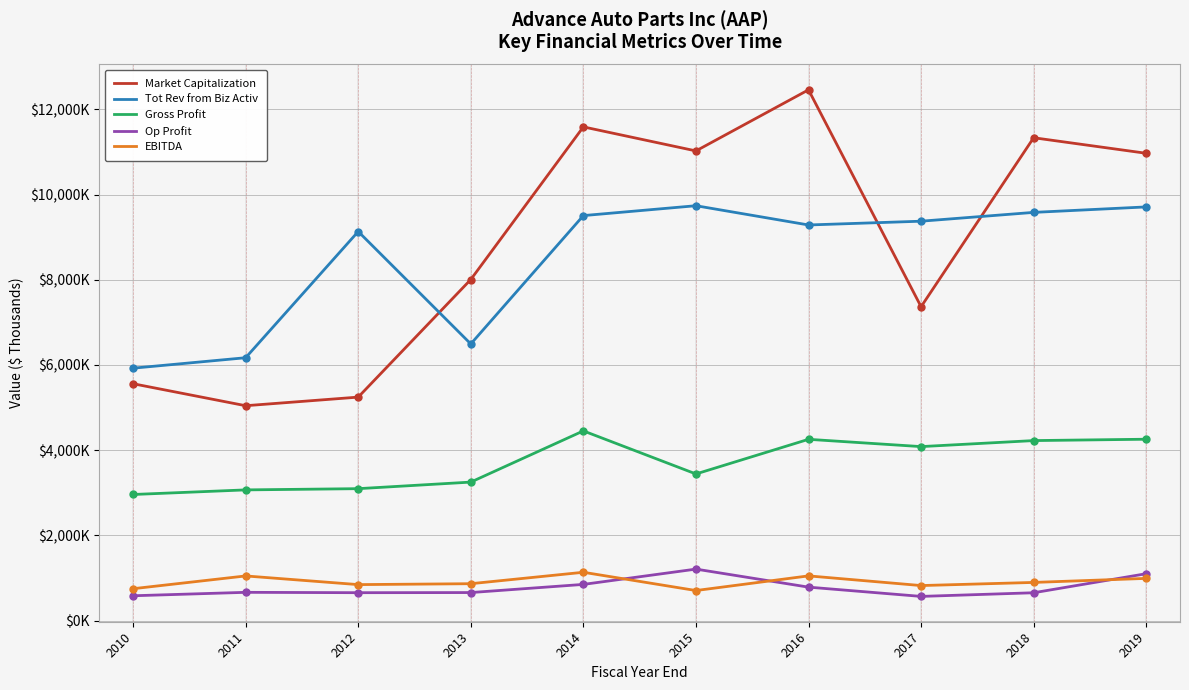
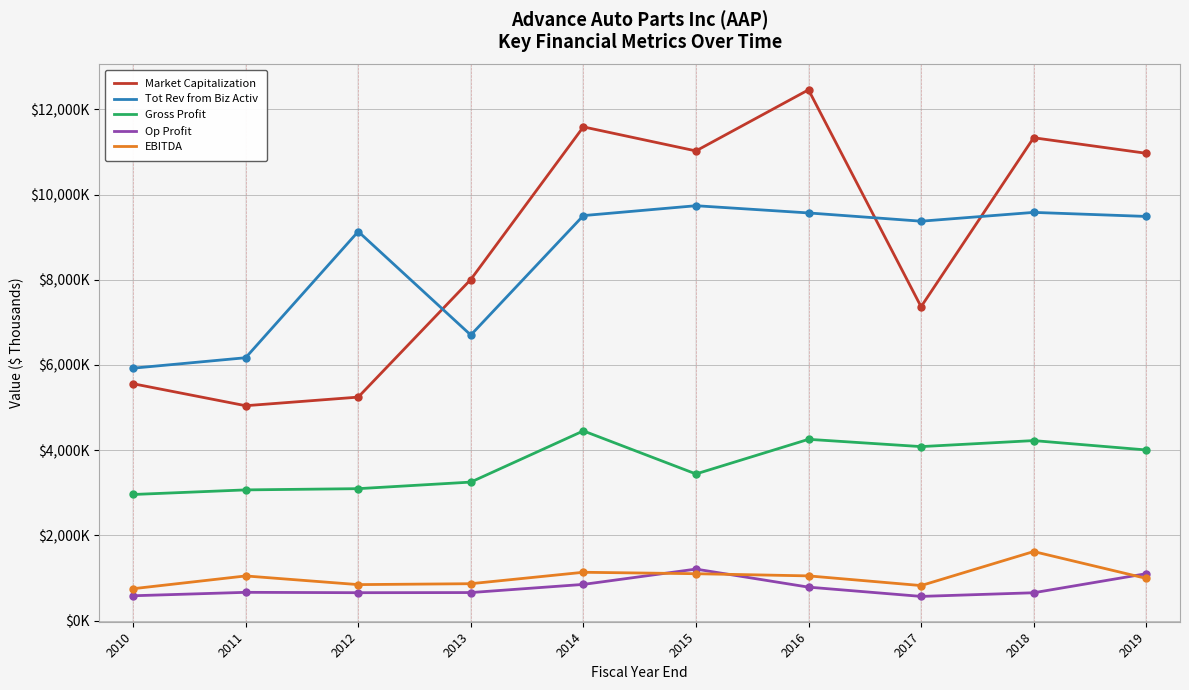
Tot Rev from Biz Activ, 2013: $6,500,000 -> $6,700,000
EBITDA, 2015: $700,000 -> $1,100,000
Tot Rev from Biz Activ, 2016: $9,300,000 -> $9,600,000
EBITDA, 2018: $900,000 -> $1,600,000
Tot Rev from Biz Activ, 2019: $9,700,000 -> $9,500,000
Gross Profit, 2019: $4,300,000 -> $4,000,000
